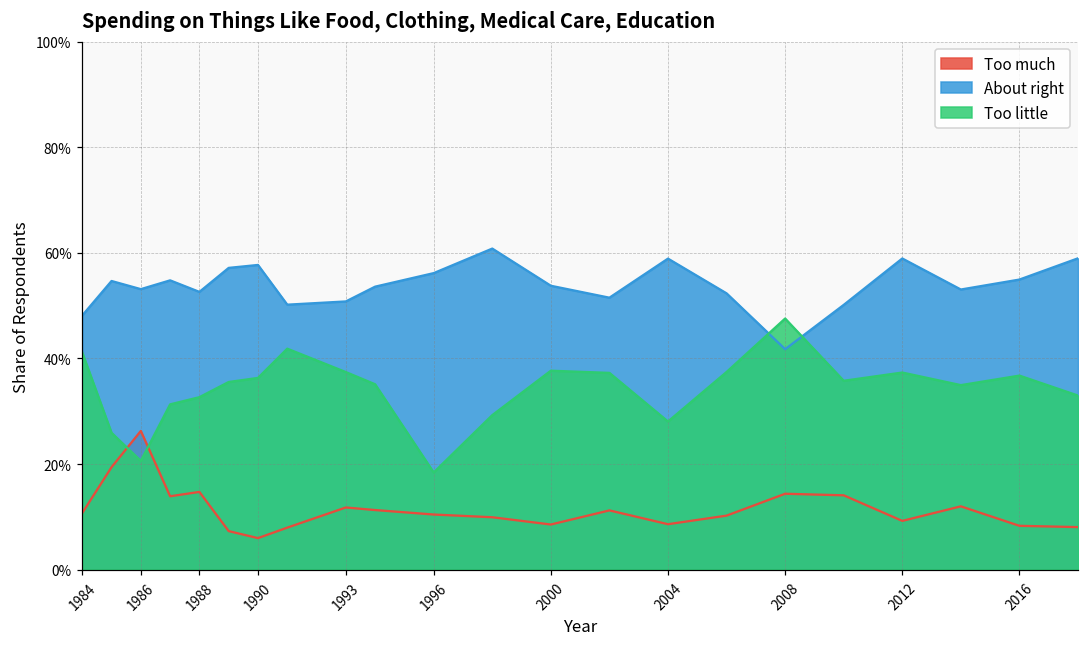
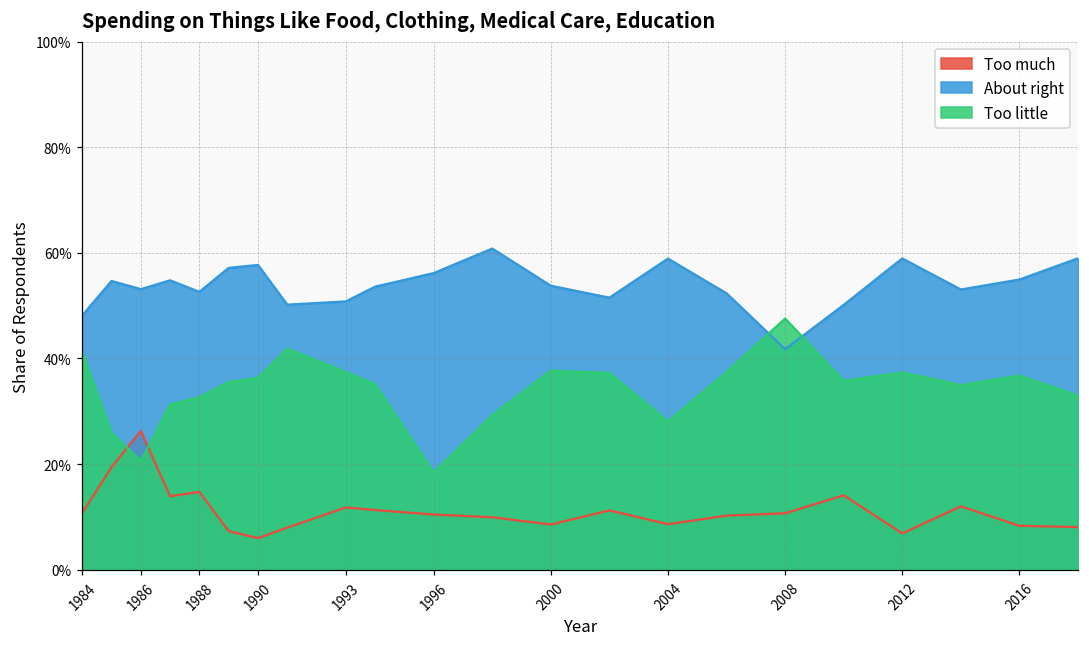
Too much, 2008: 14% -> 11%
Too much, 2012: 9% -> 7%
